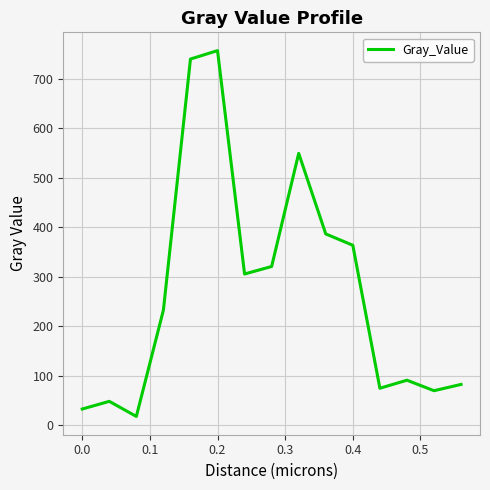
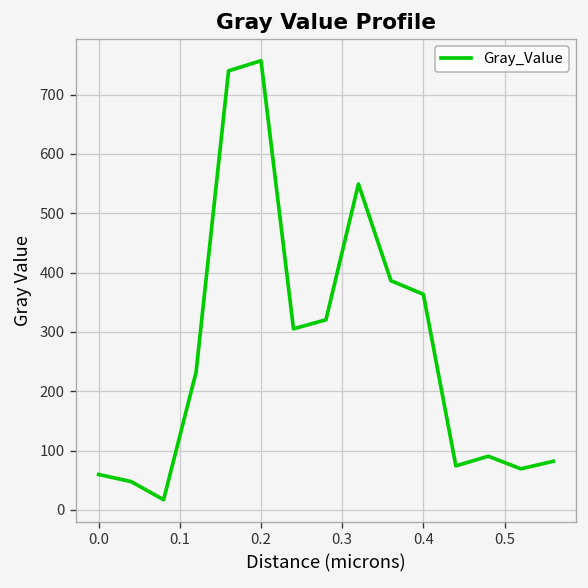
0.0: 30 -> 60
